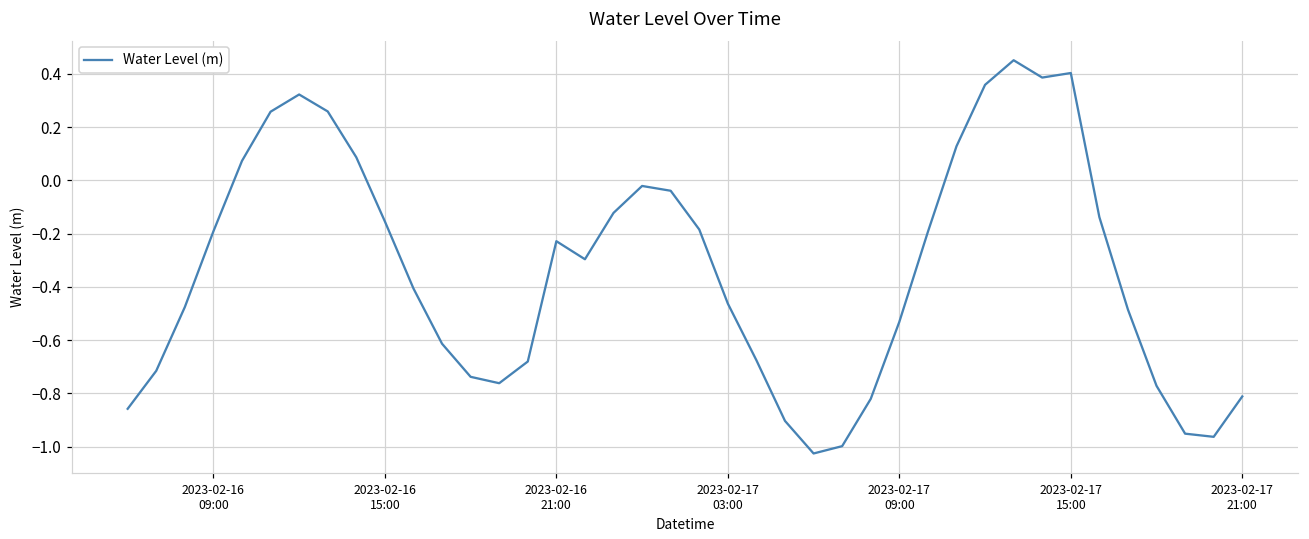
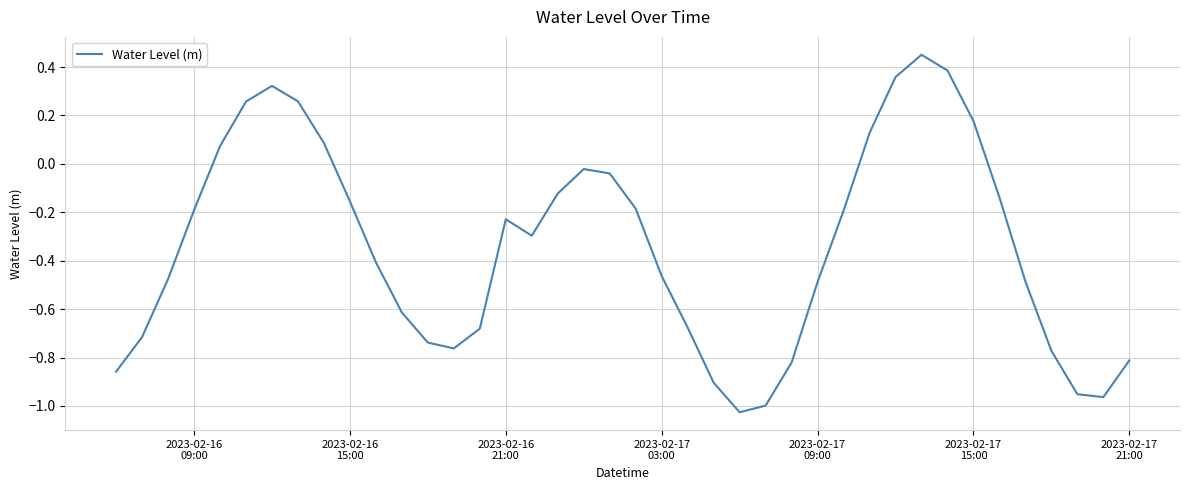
2023-02-17 09:00: -0.53 -> -0.49
2023-02-17 15:00: 0.40 -> 0.18
